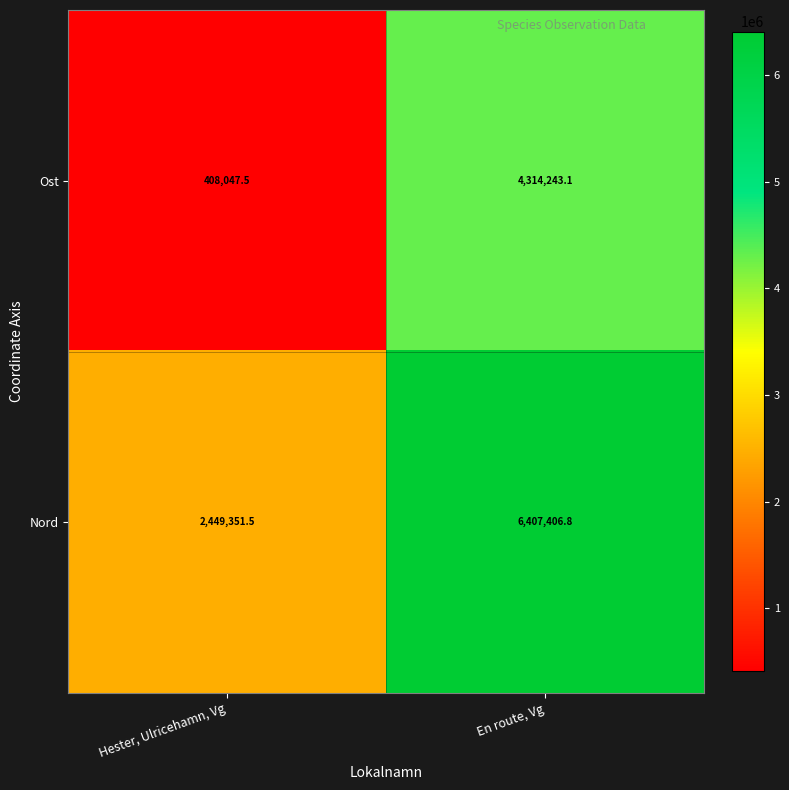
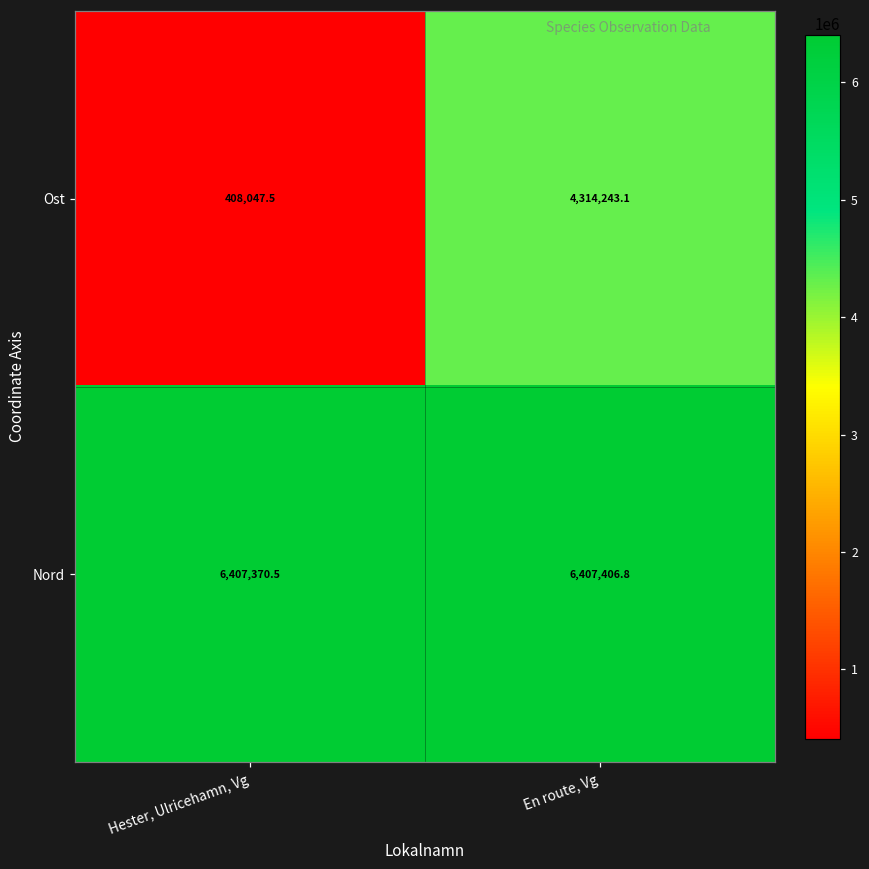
Nord, Hester, Ulricehamn, Vg: 2,449,351.5 -> 6,407,370.5
